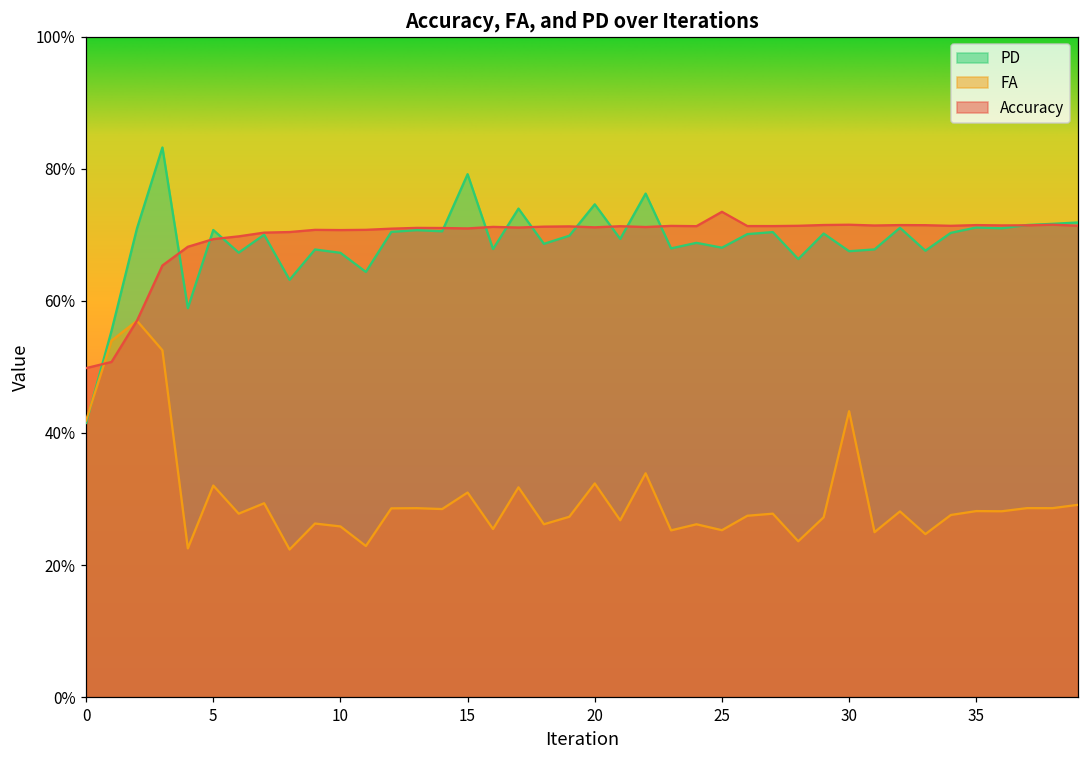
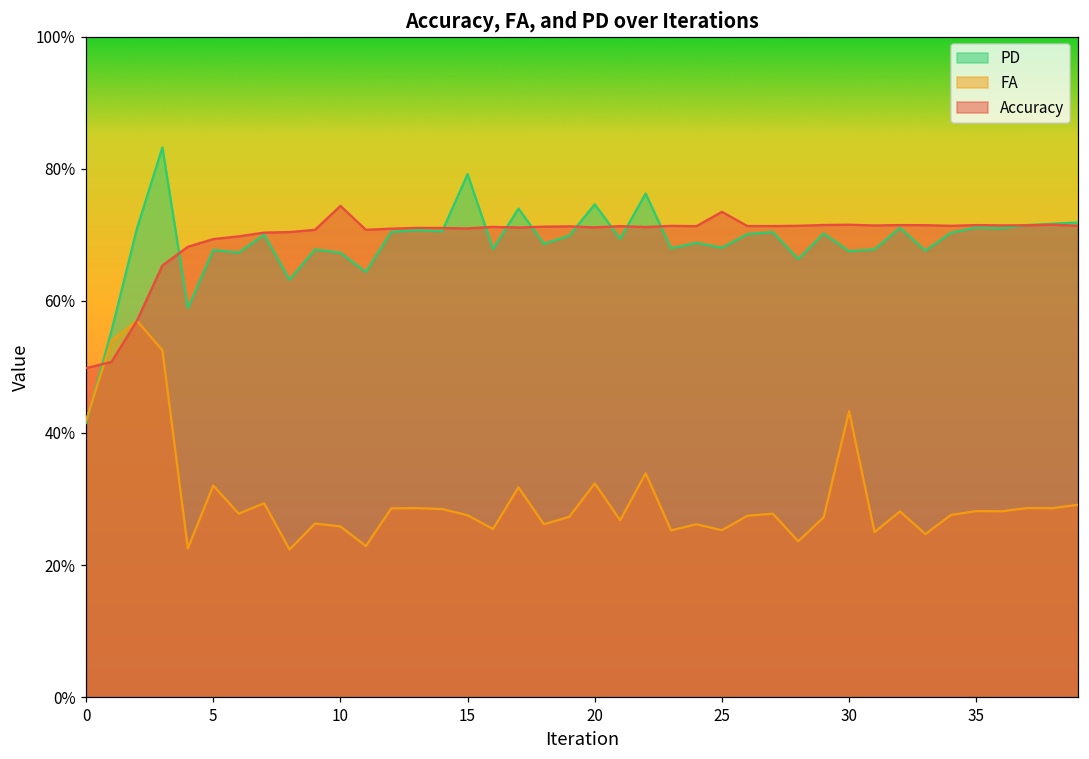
PD, 5: 71% -> 68%
Accuracy, 10: 71% -> 74%
FA, 15: 31% -> 28%
